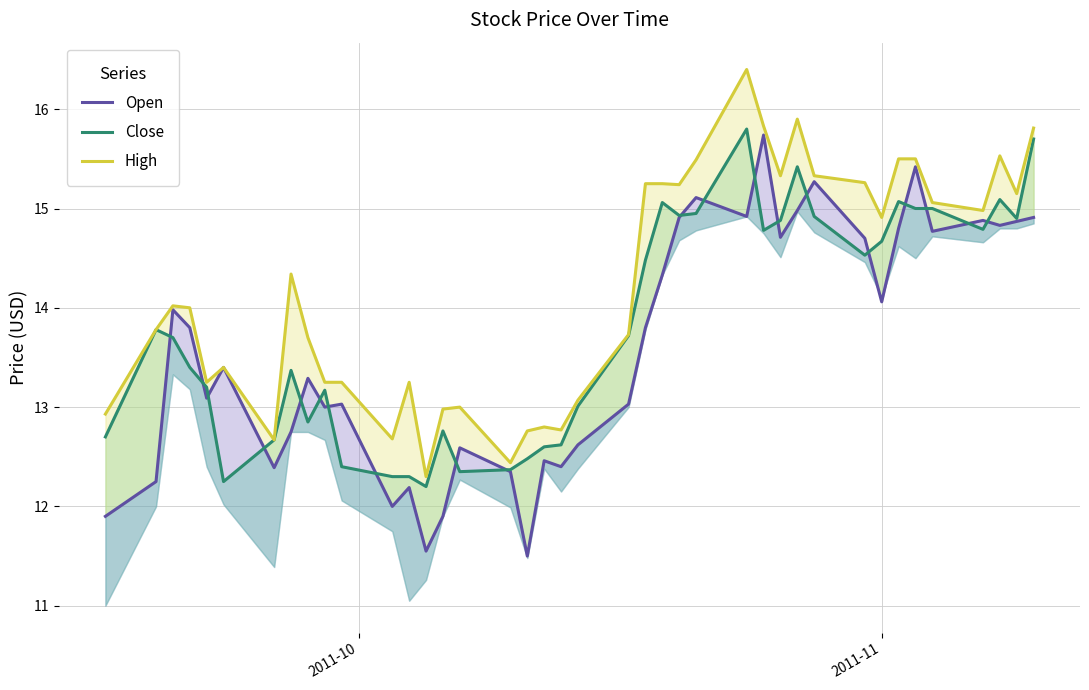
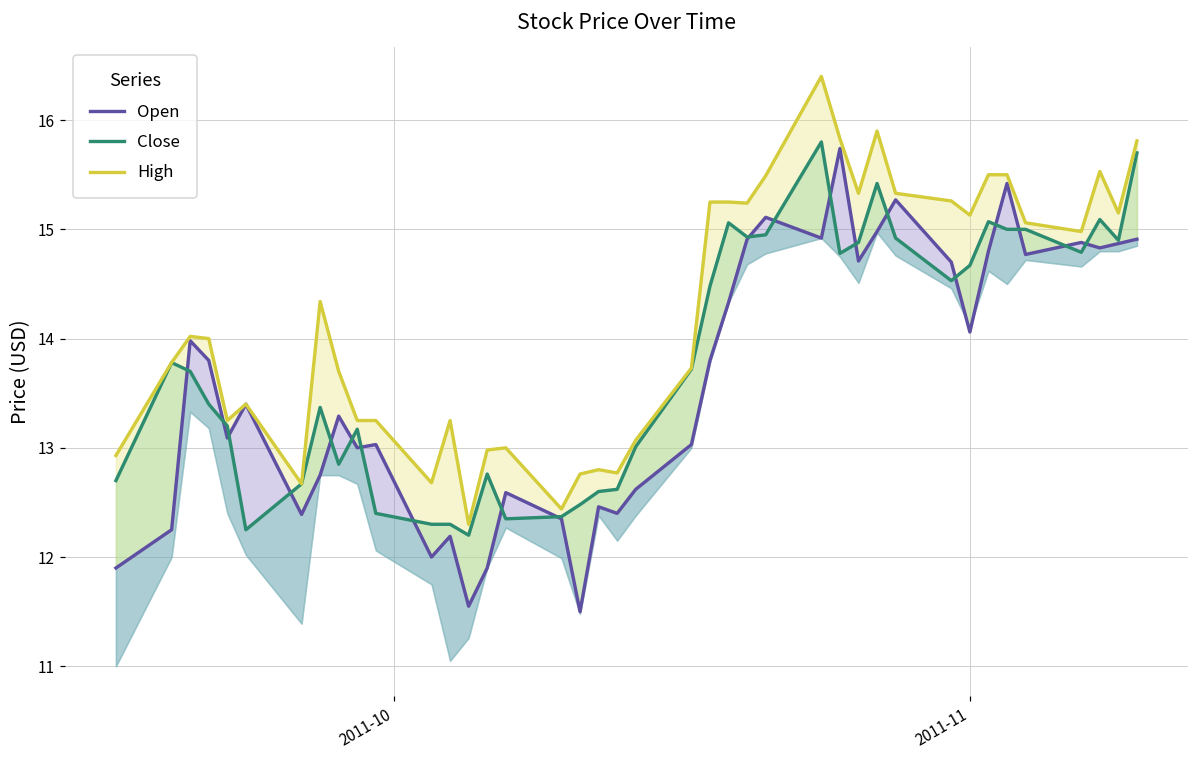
High, 2011-11: 14.9 -> 15.1
